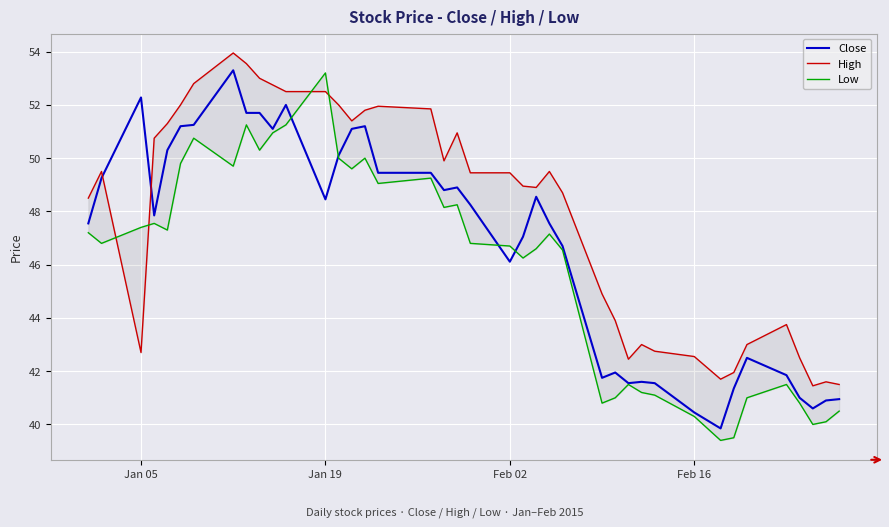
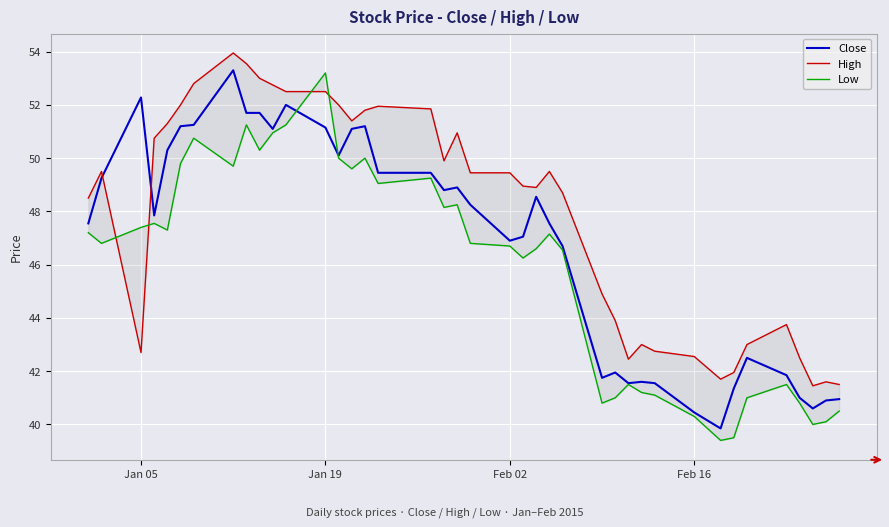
Close, Jan 19: 48.5 -> 51.2
Close, Feb 02: 46.1 -> 46.9
